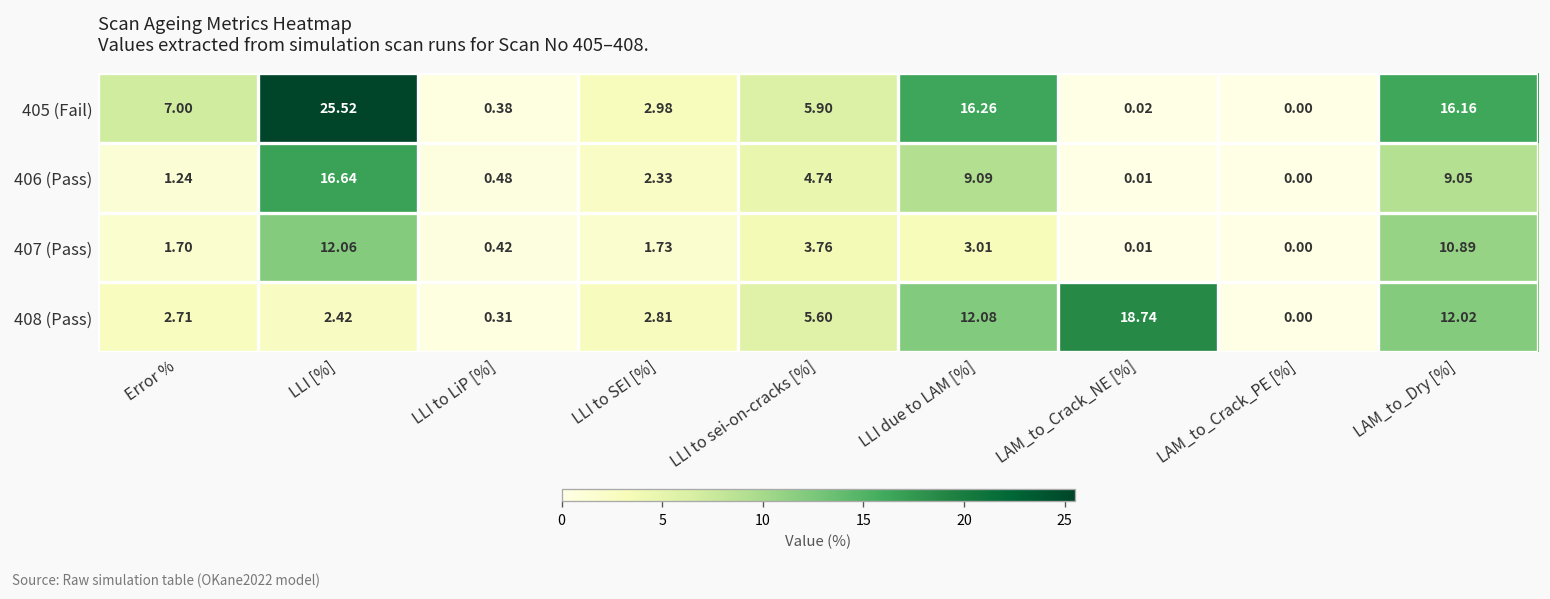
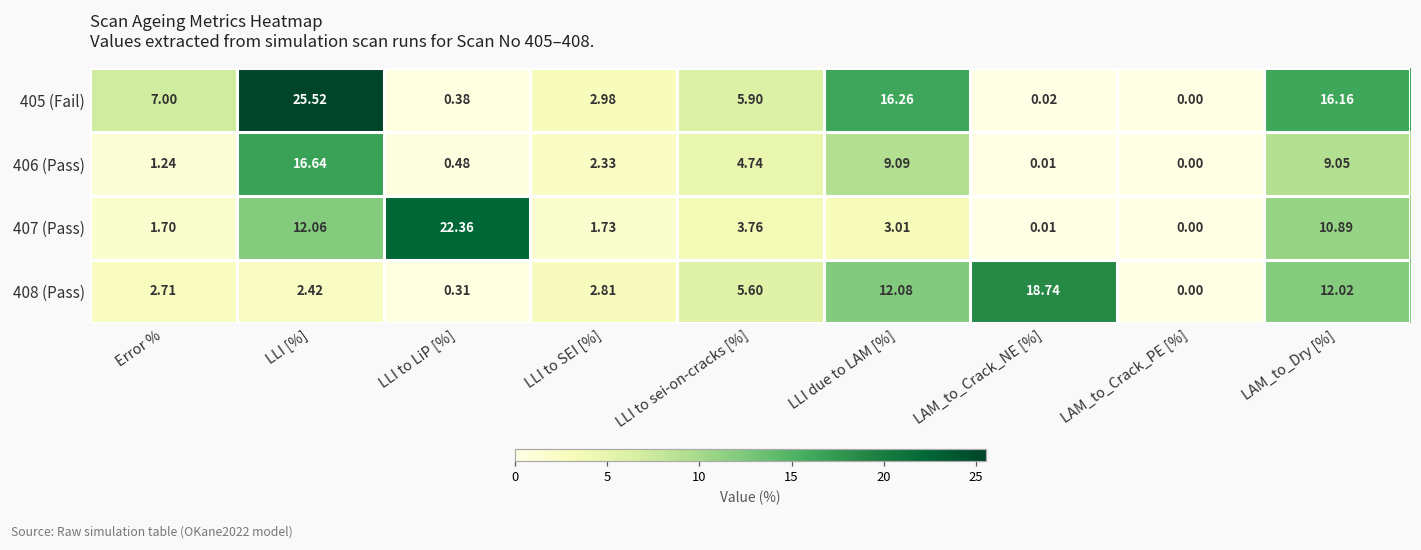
407 (Pass), LLI to LiP [%]: 0.42 -> 22.36
